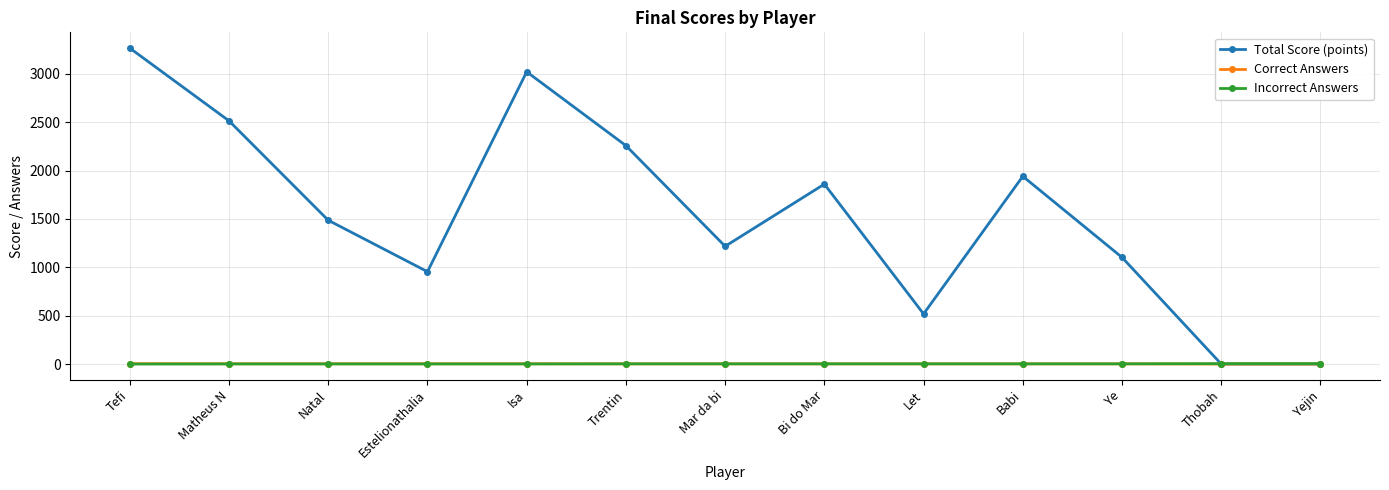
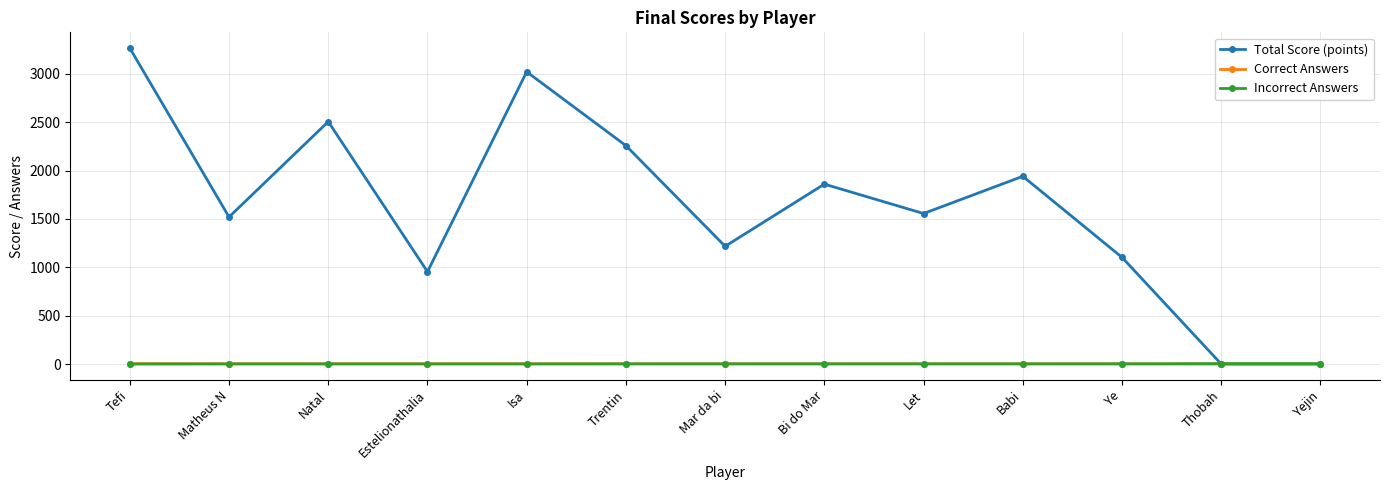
Total Score (points), Matheus N: 2500 -> 1500
Total Score (points), Natal: 1500 -> 2500
Total Score (points), Let: 500 -> 1600
